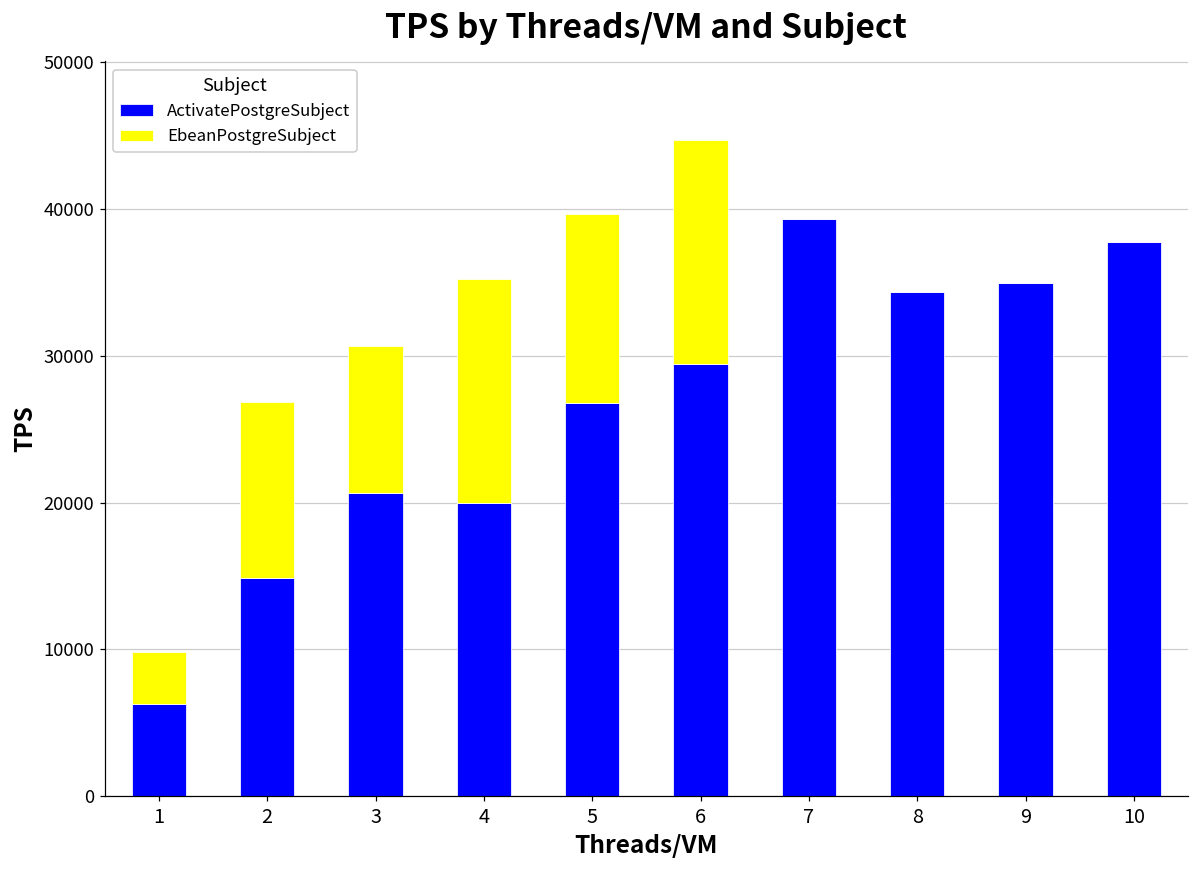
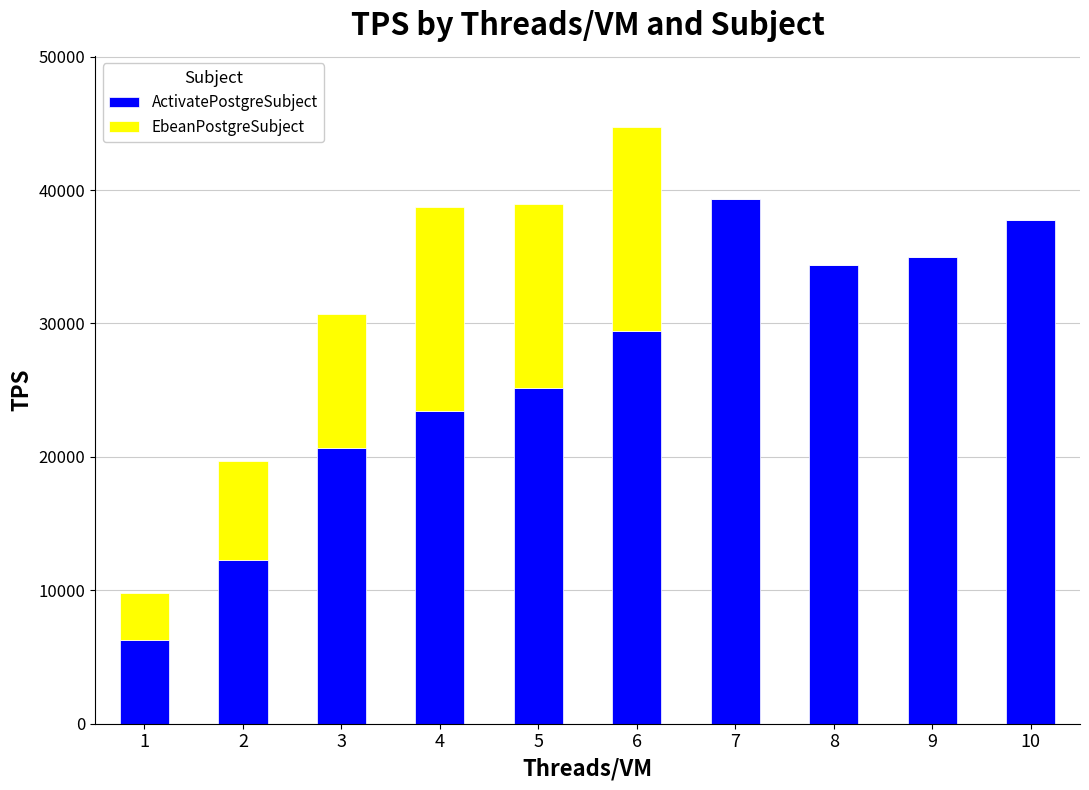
ActivatePostgreSubject, 2: 14900 -> 12300
EbeanPostgreSubject, 2: 11900 -> 7400
ActivatePostgreSubject, 4: 20000 -> 23400
ActivatePostgreSubject, 5: 26800 -> 25200
EbeanPostgreSubject, 5: 12900 -> 13800
